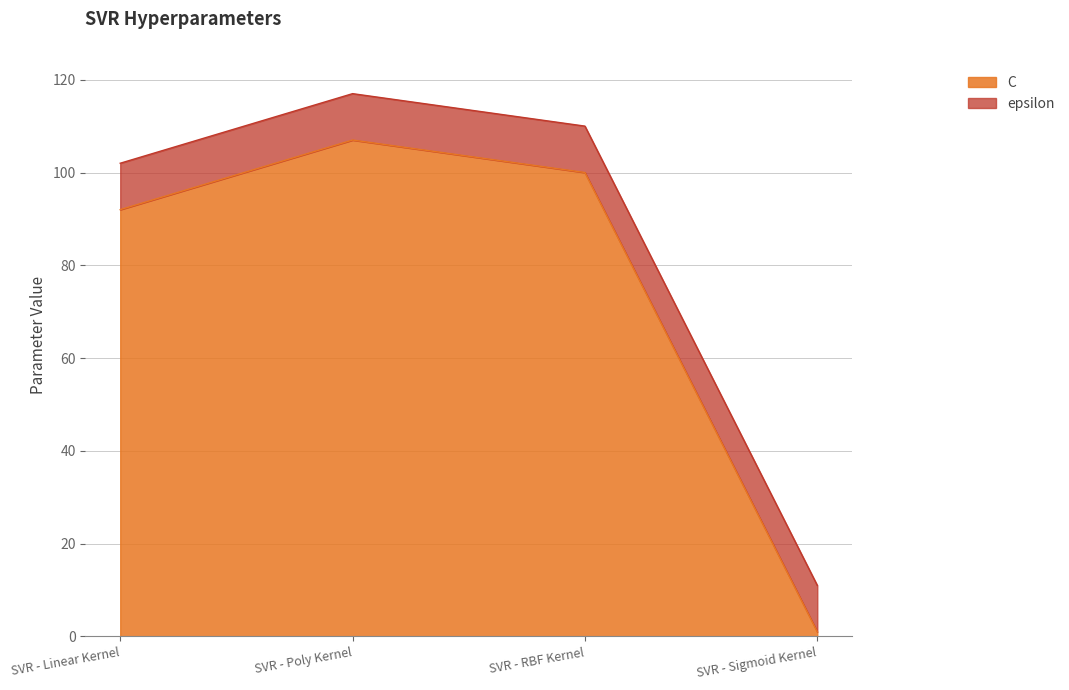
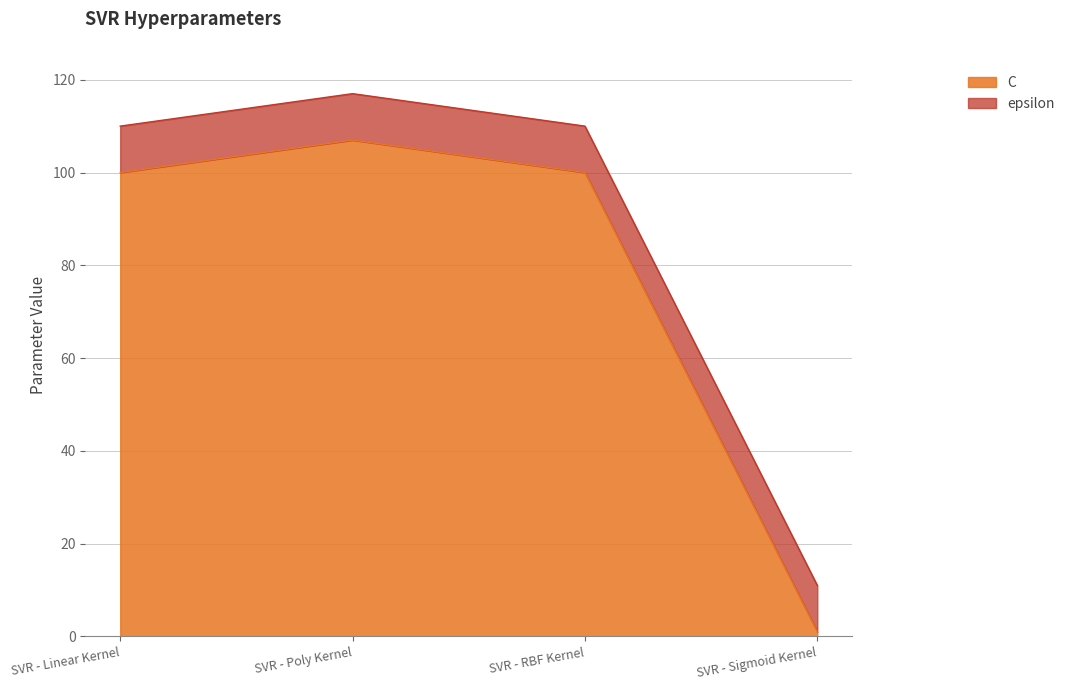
C, SVR - Linear Kernel: 92 -> 100
